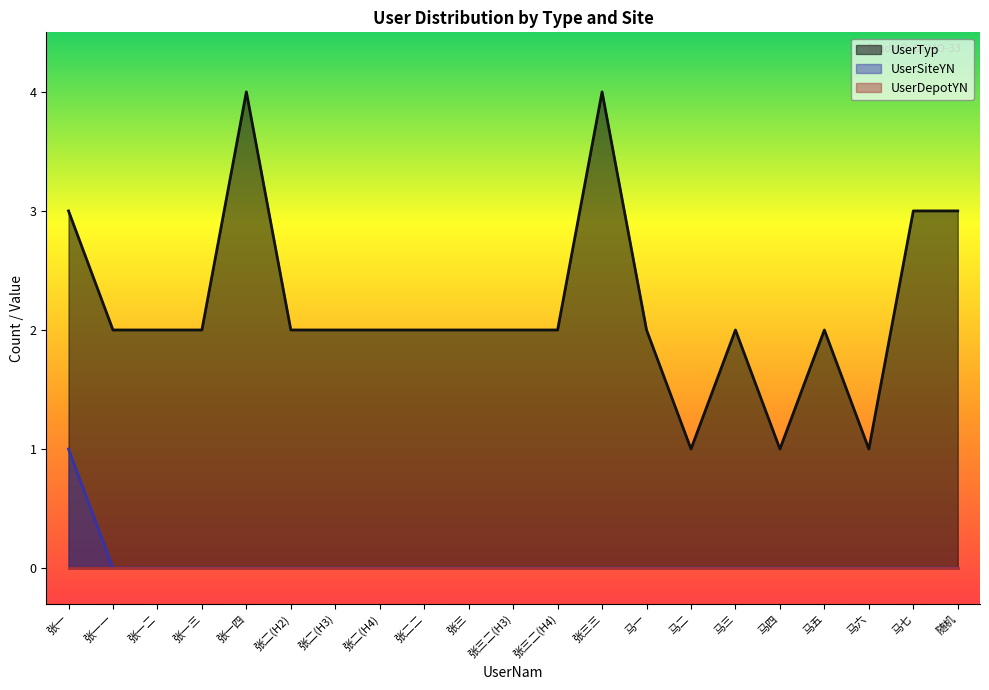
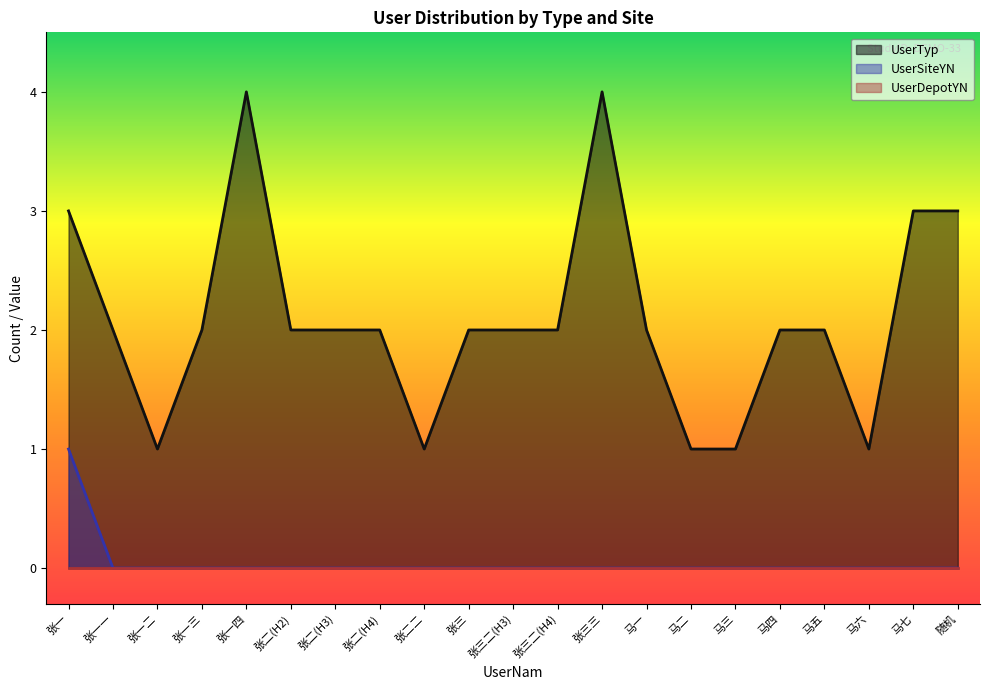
UserTyp, 张一二: 2 -> 1
UserTyp, 张二二: 2 -> 1
UserTyp, 马三: 2 -> 1
UserTyp, 马四: 1 -> 2
